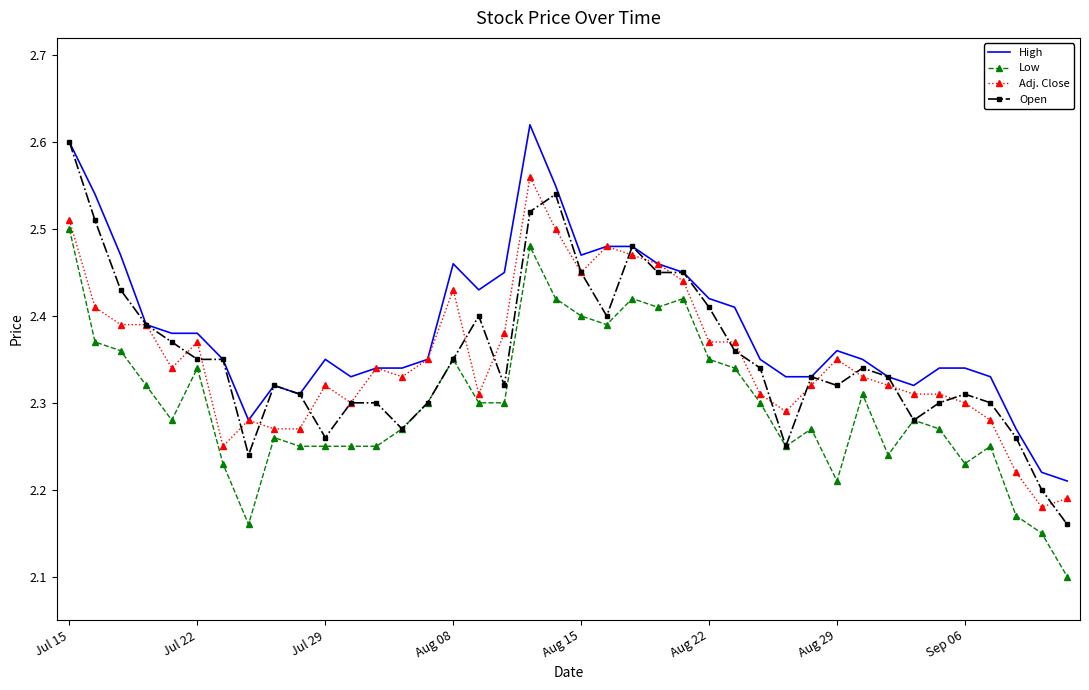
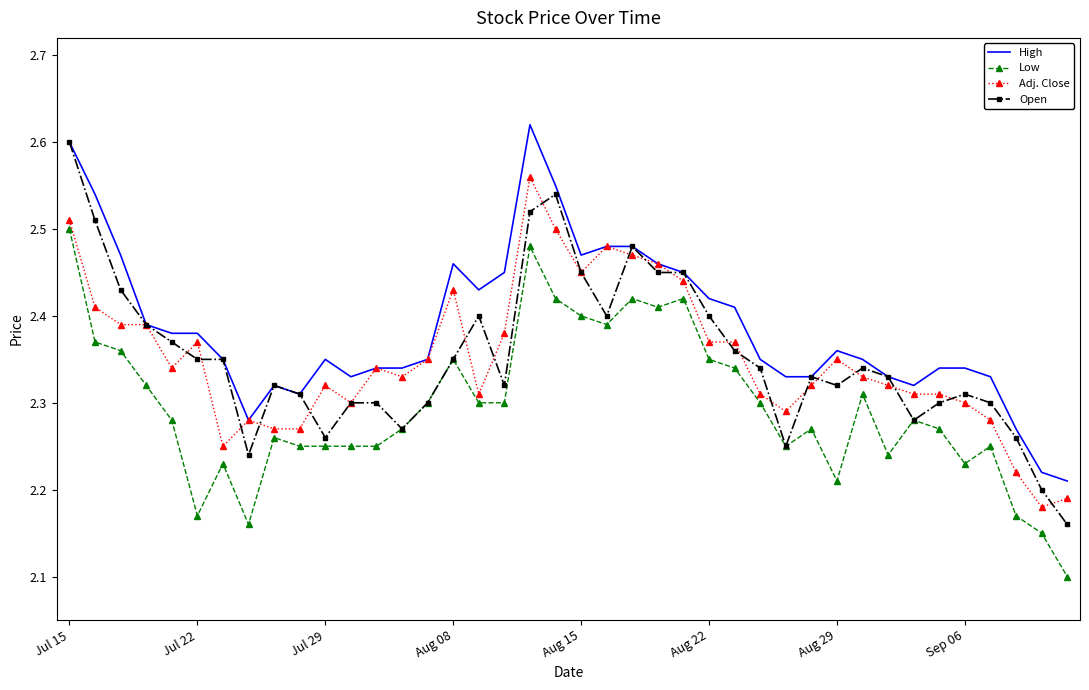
Low, Jul 22: 2.34 -> 2.17
Open, Aug 22: 2.41 -> 2.40
